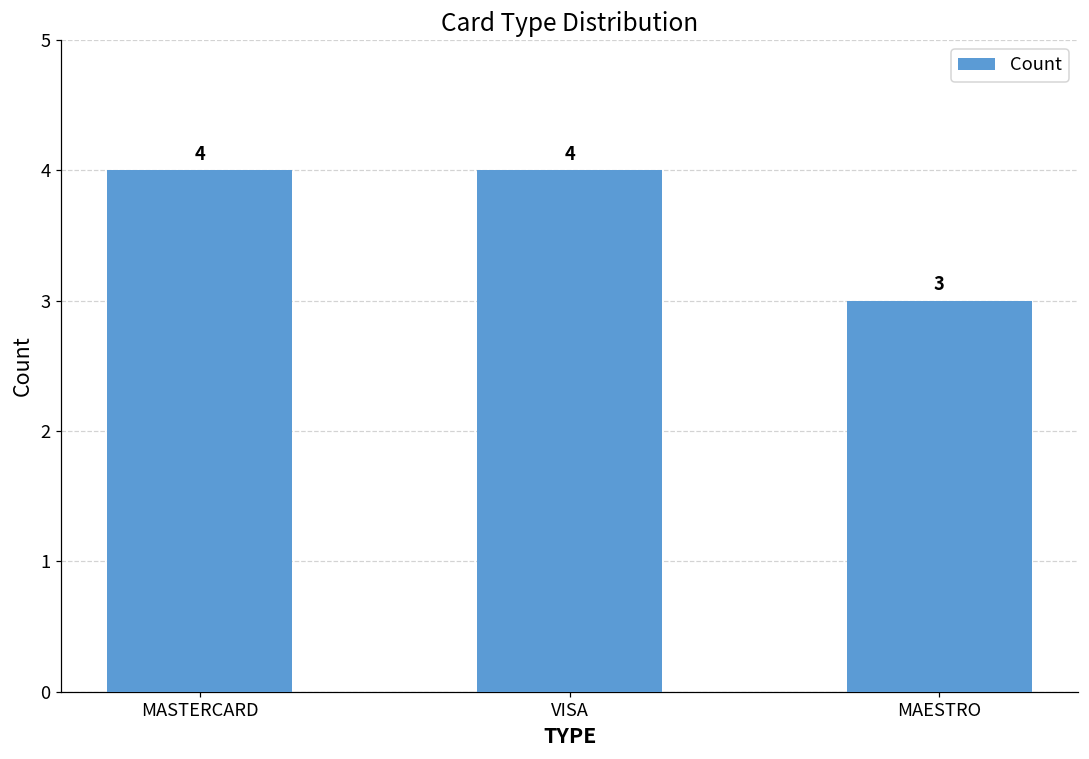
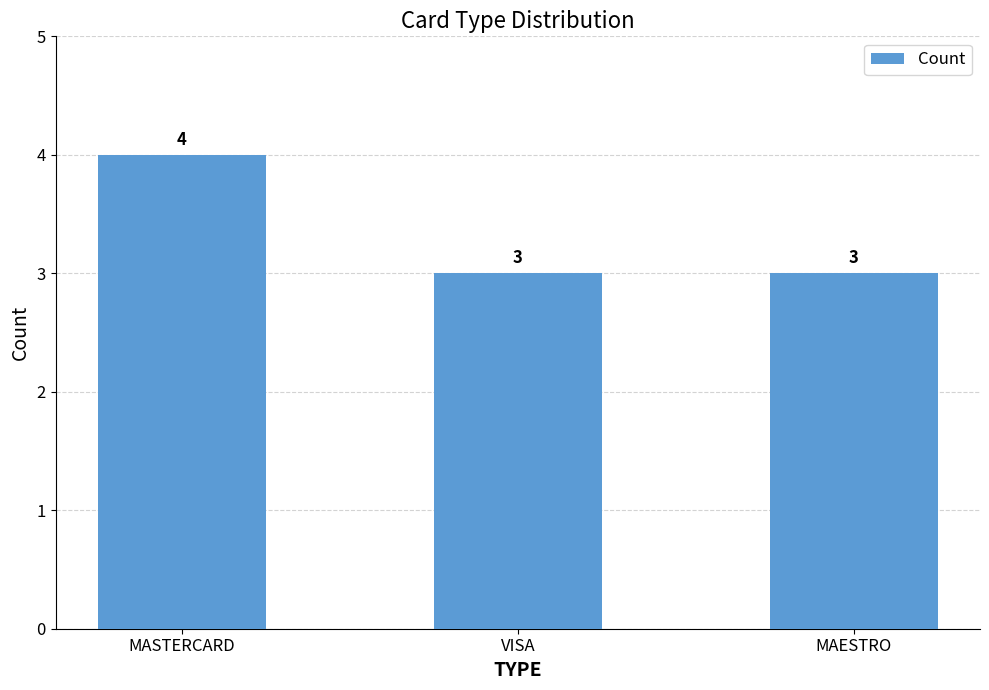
VISA: 4 -> 3
